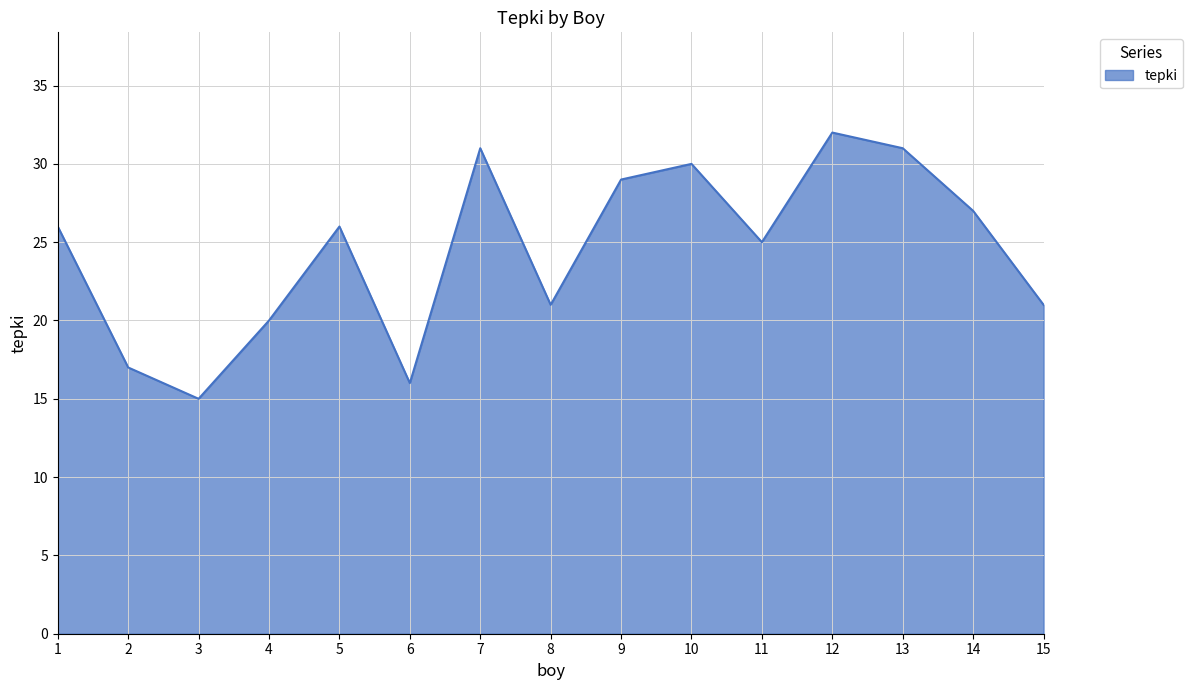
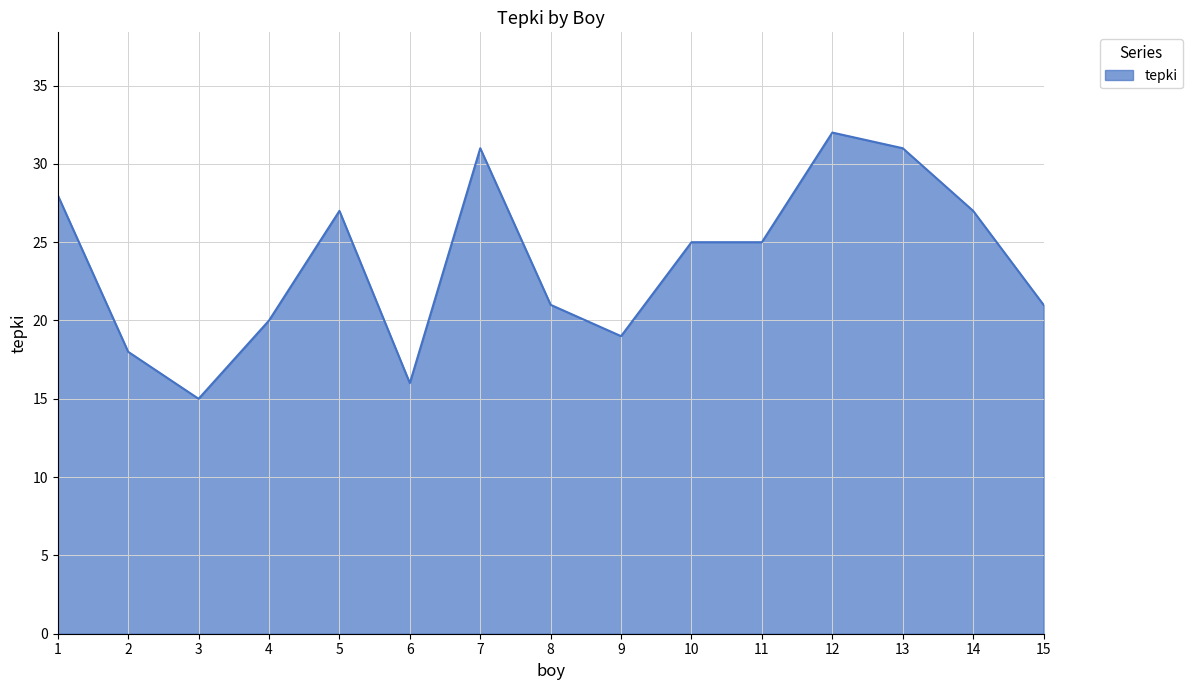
1: 26 -> 28
2: 17 -> 18
5: 26 -> 27
9: 29 -> 19
10: 30 -> 25
